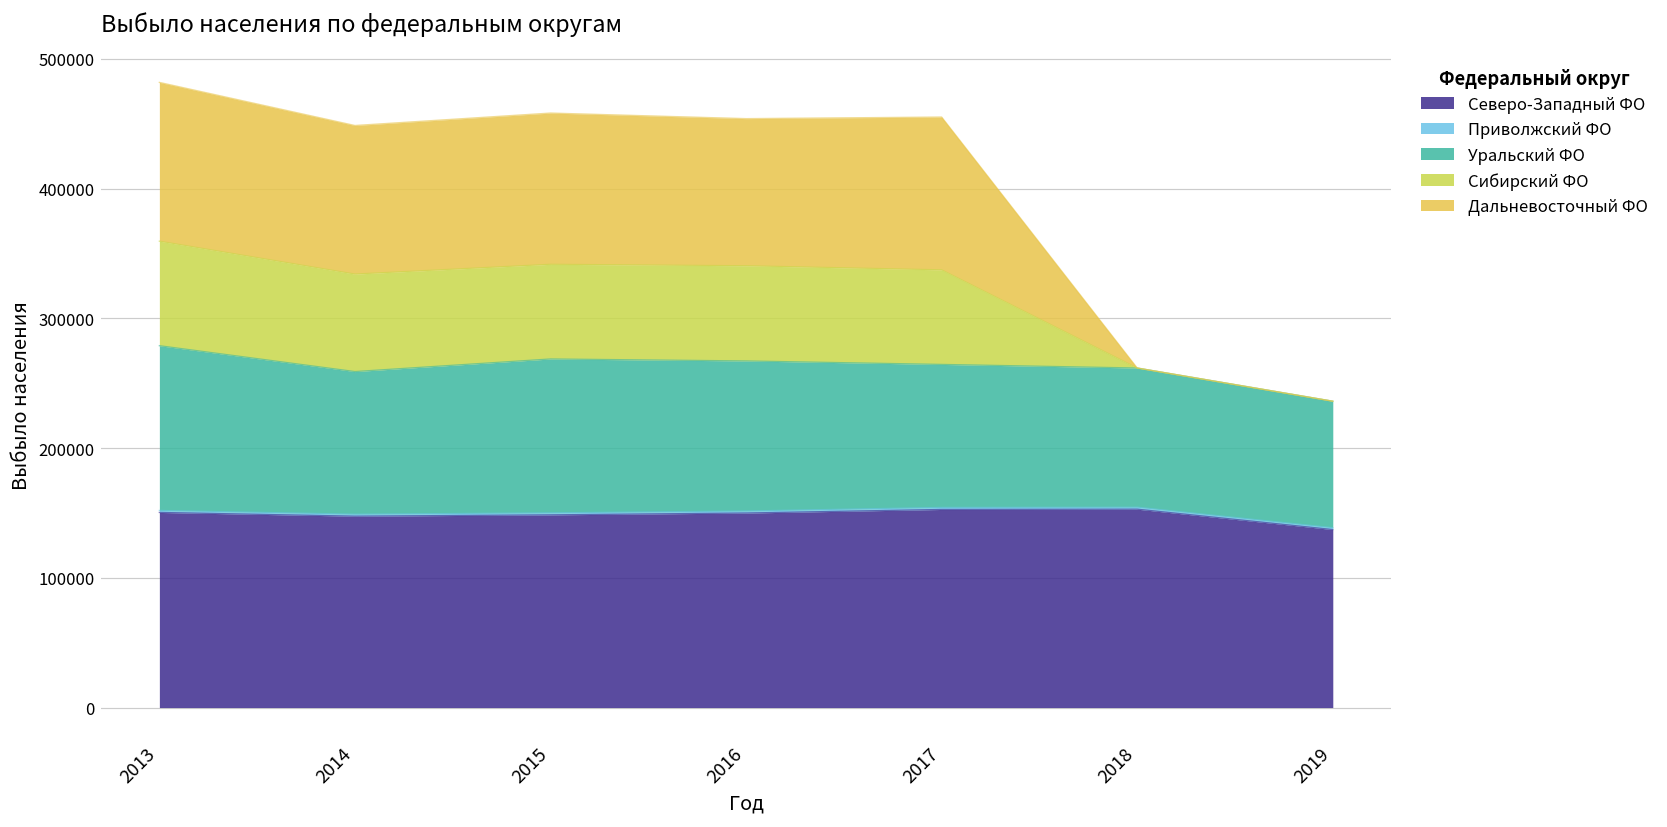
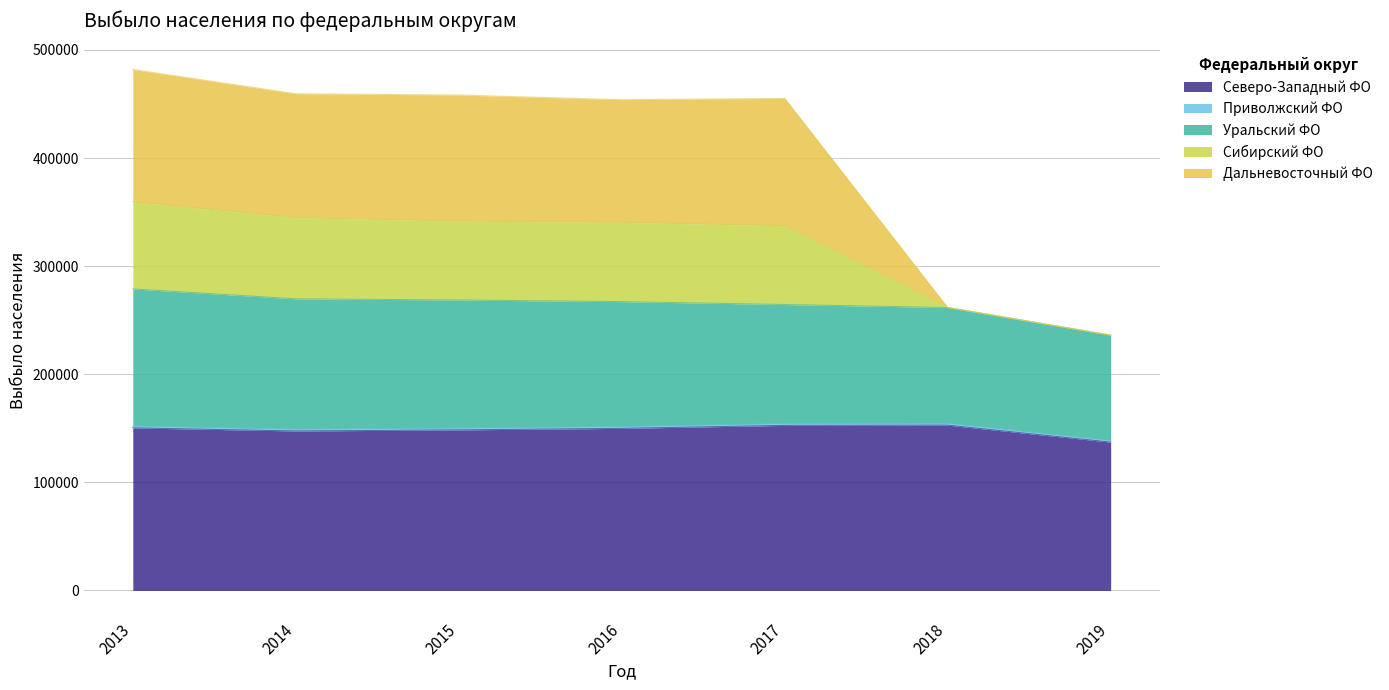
Уральский ФО, 2014: 110000 -> 121000
